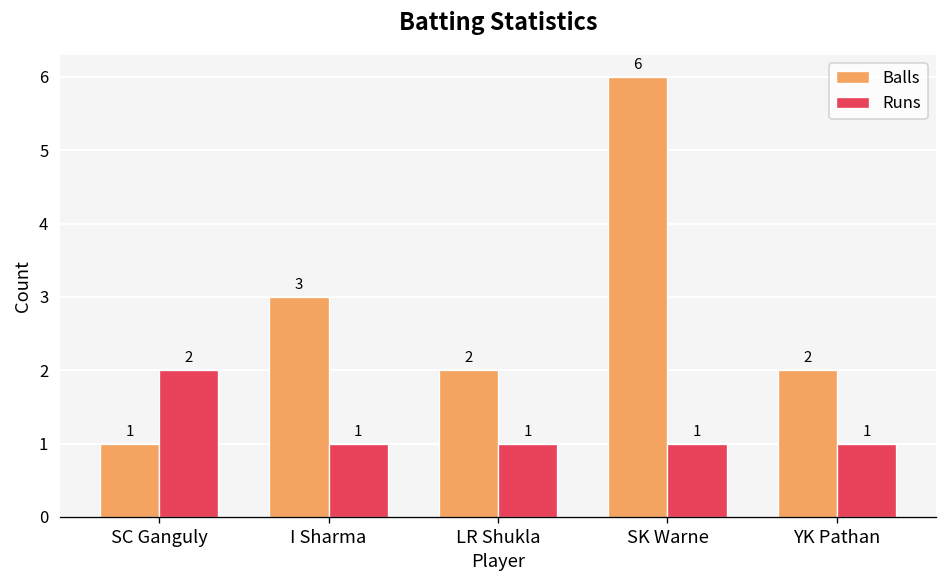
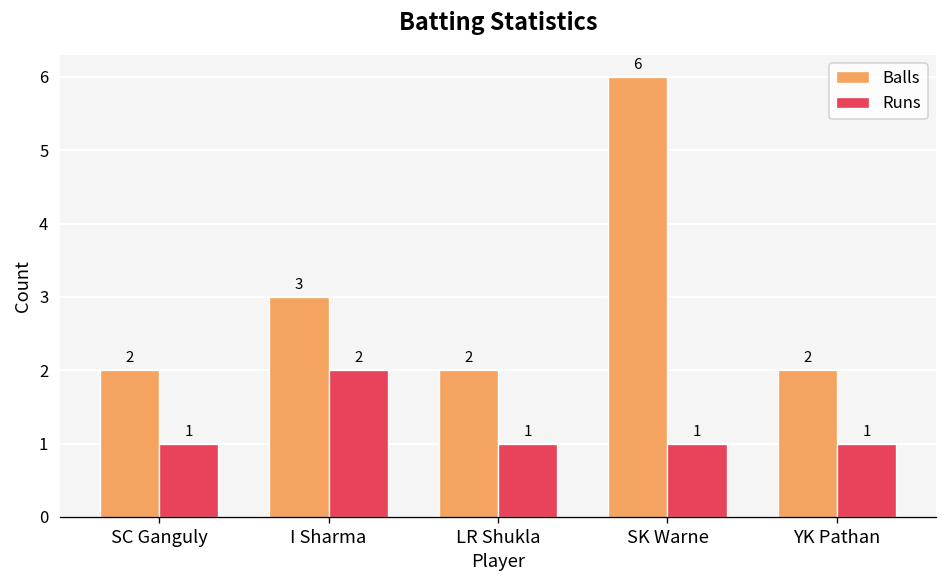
Balls, SC Ganguly: 1 -> 2
Runs, SC Ganguly: 2 -> 1
Runs, I Sharma: 1 -> 2
